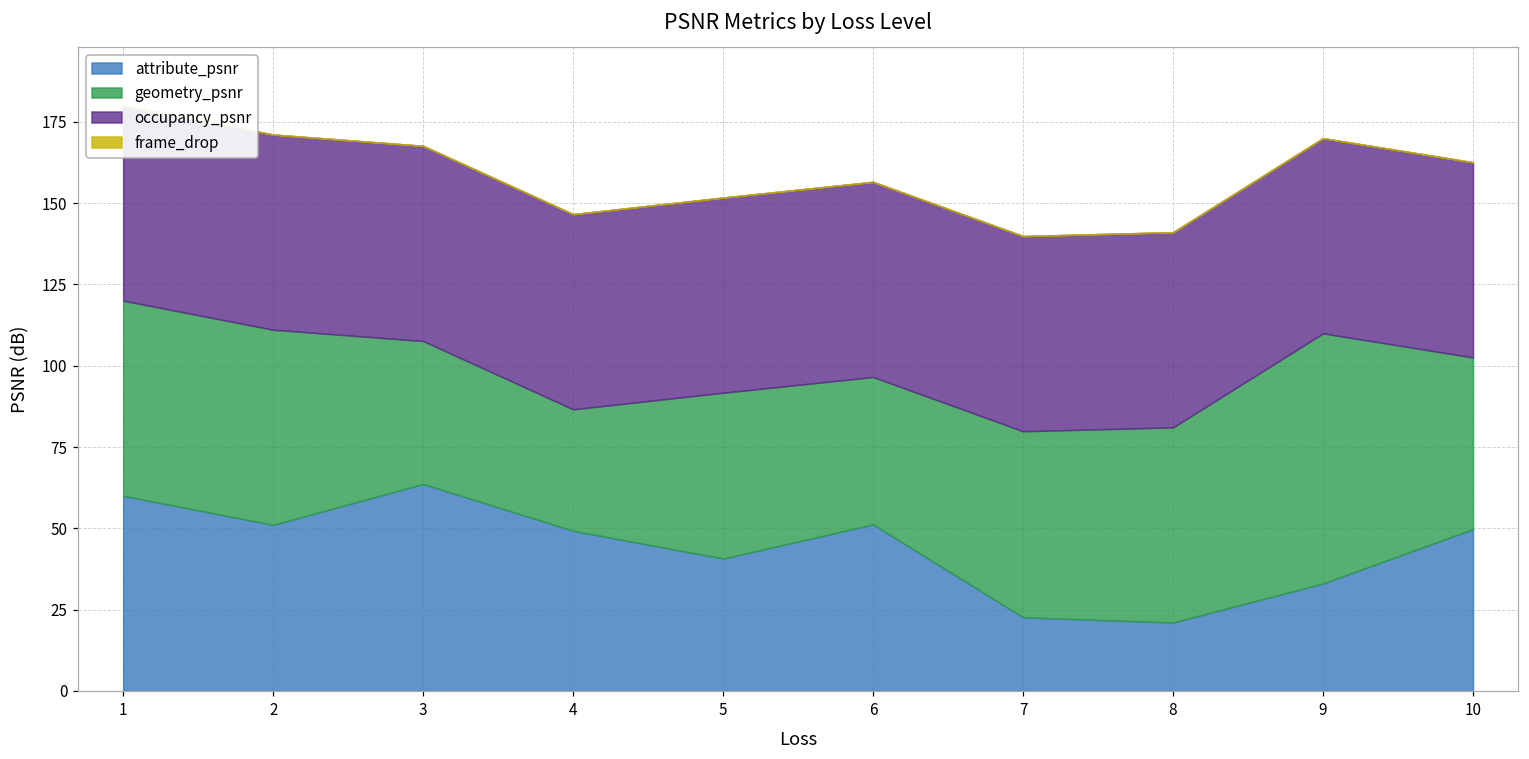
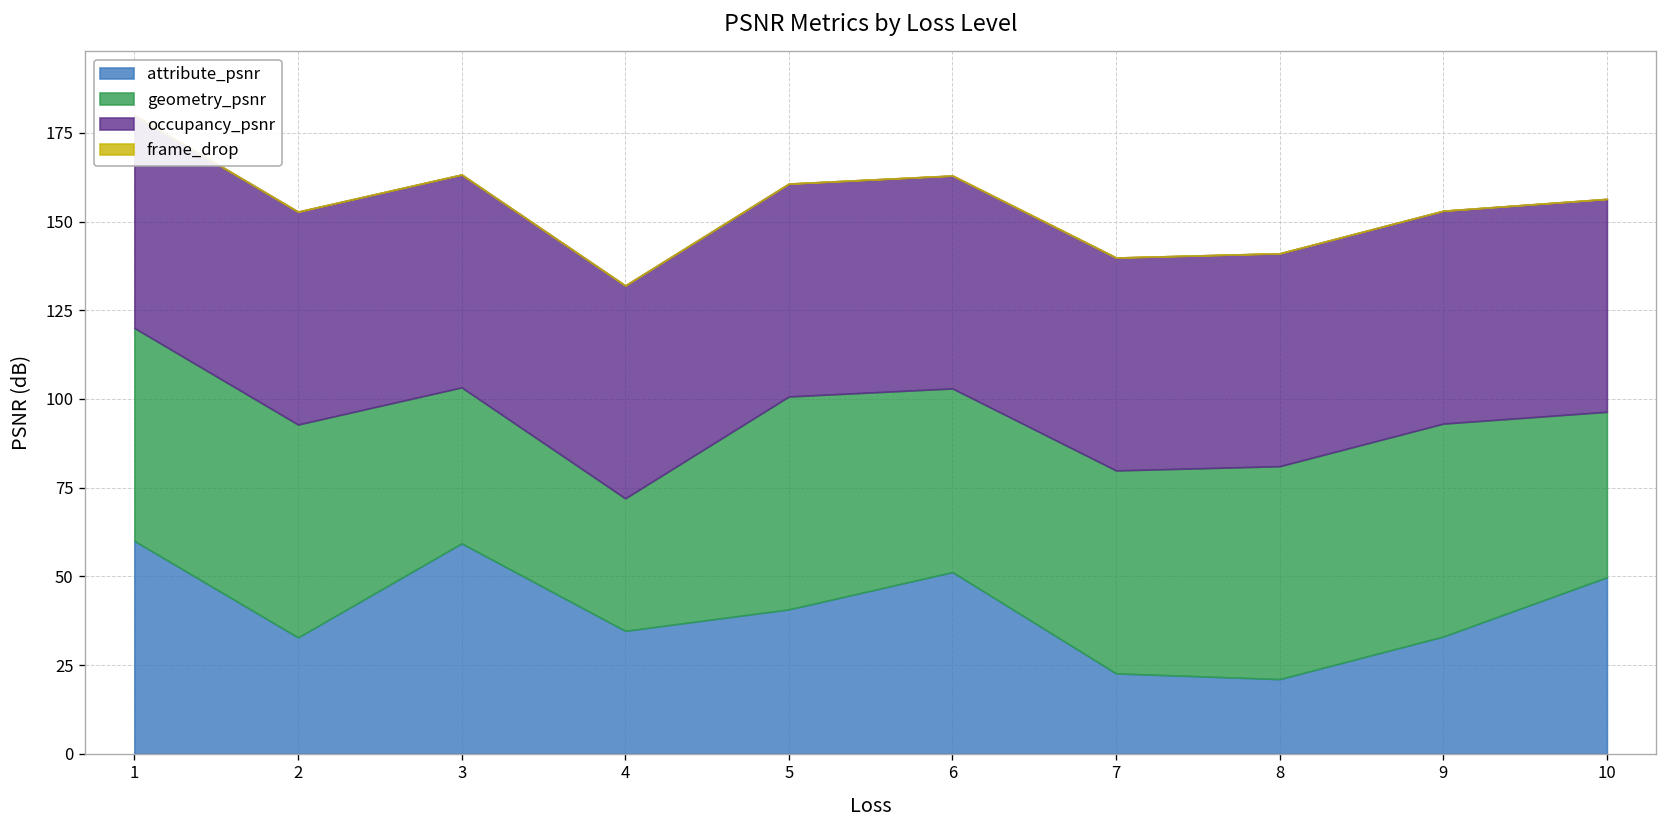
attribute_psnr, 2: 51 -> 33
attribute_psnr, 3: 64 -> 59
attribute_psnr, 4: 49 -> 35
geometry_psnr, 5: 51 -> 60
geometry_psnr, 6: 45 -> 52
geometry_psnr, 9: 77 -> 60
geometry_psnr, 10: 53 -> 47
